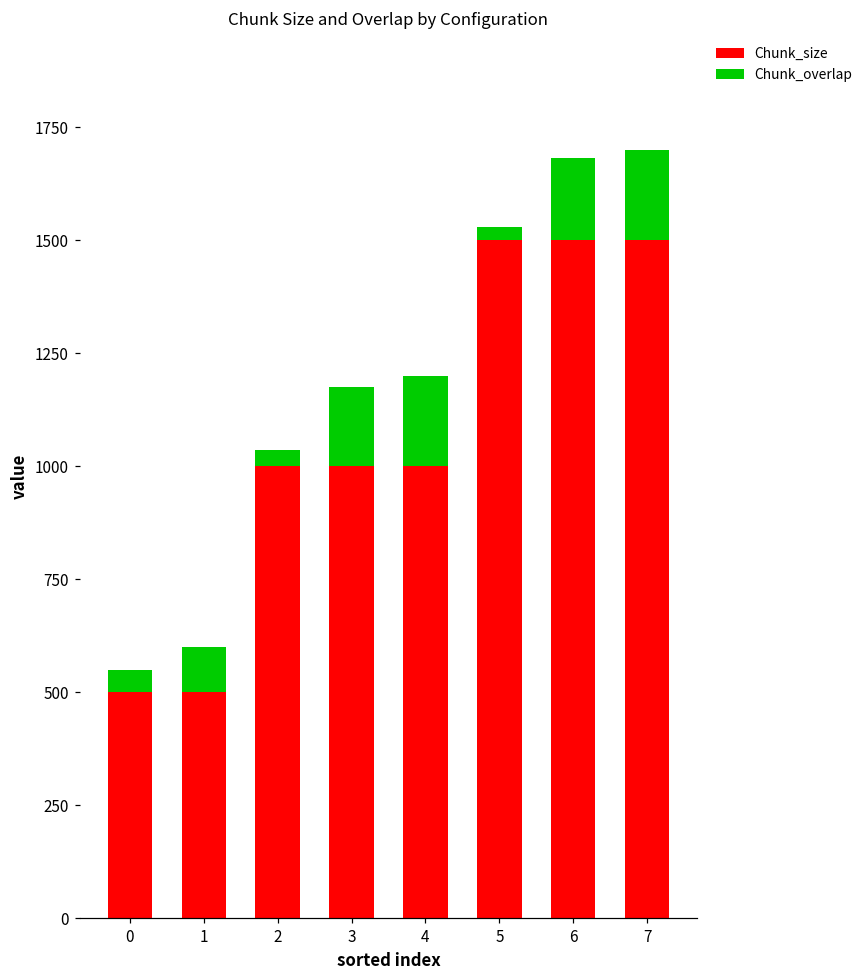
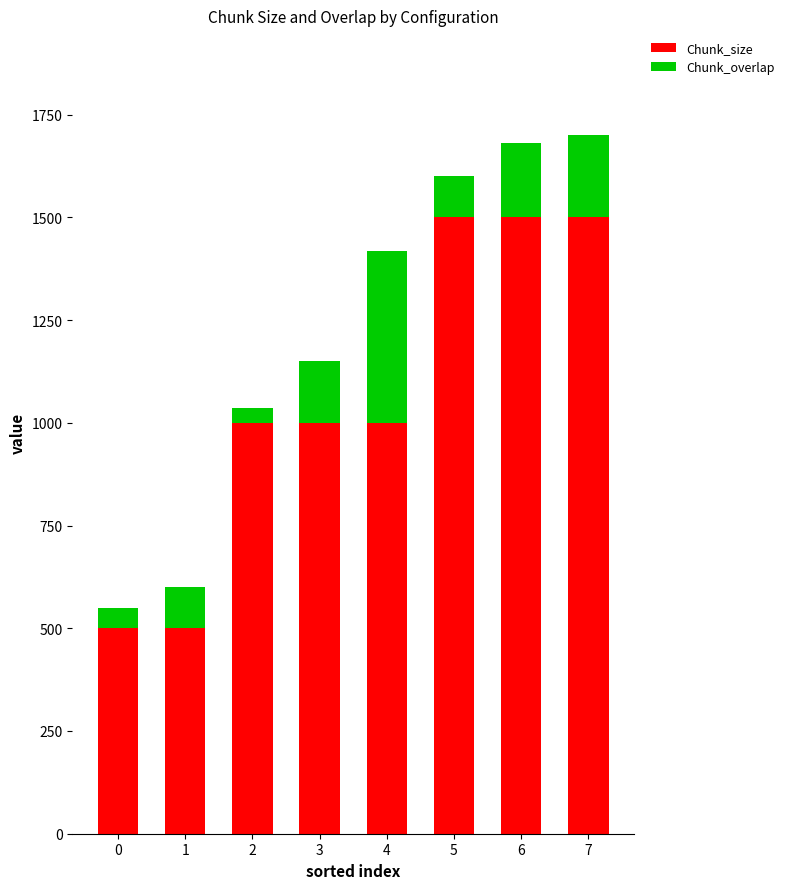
Chunk_overlap, 3: 180 -> 150
Chunk_overlap, 4: 200 -> 420
Chunk_overlap, 5: 30 -> 100
